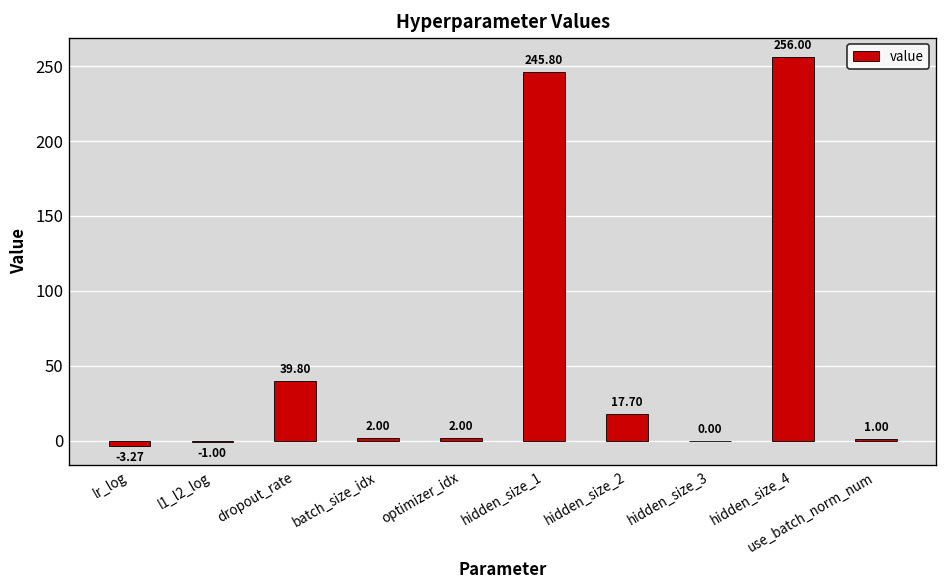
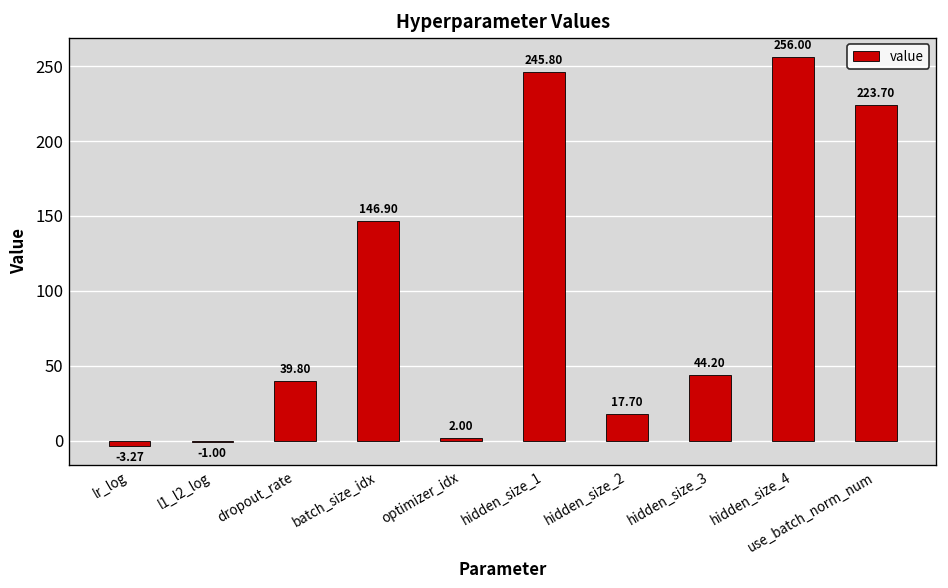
batch_size_idx: 2.00 -> 146.90
hidden_size_3: 0.00 -> 44.20
use_batch_norm_num: 1.00 -> 223.70
